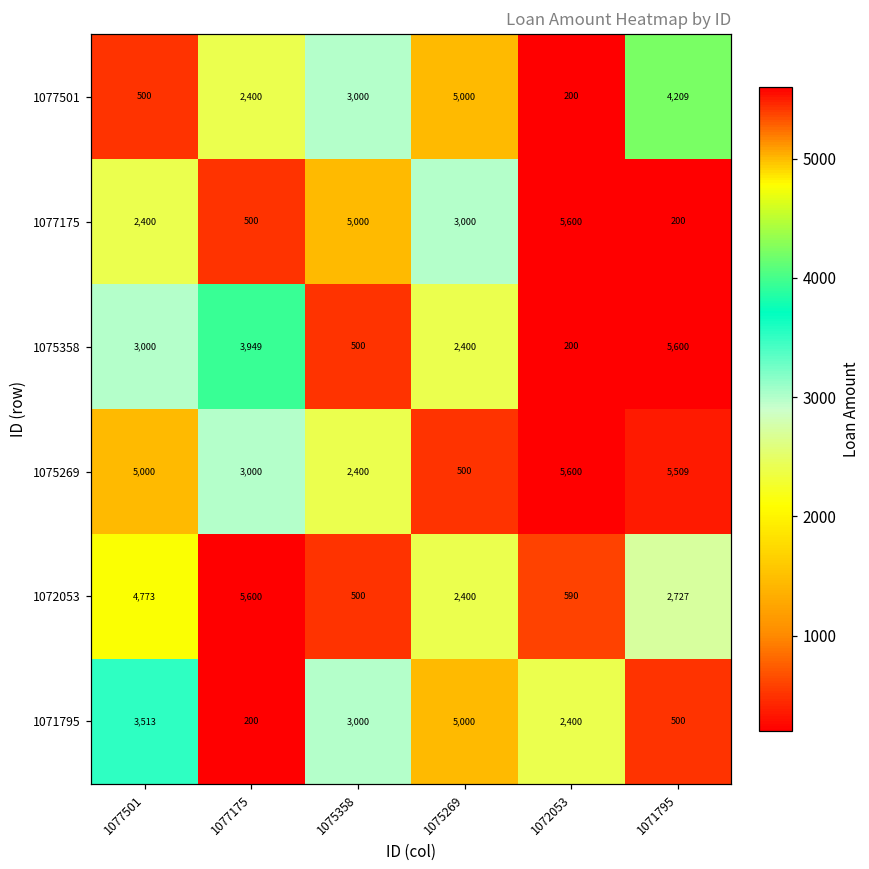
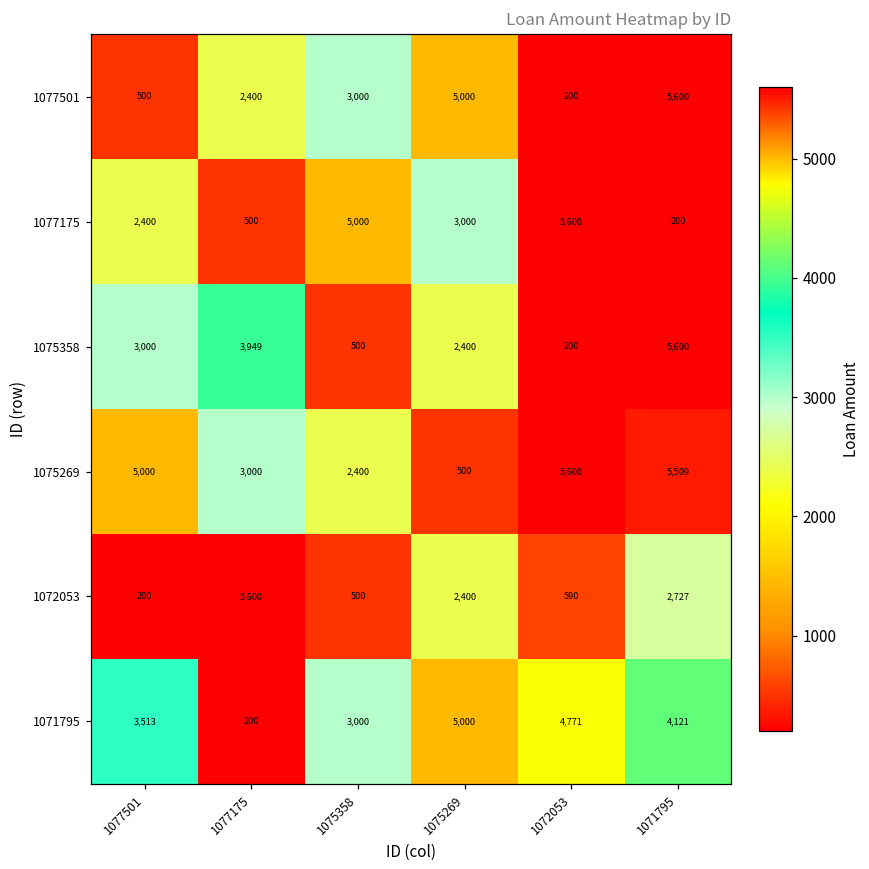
1077501, 1071795: 4,209 -> 5,600
1072053, 1077501: 4,773 -> 200
1071795, 1072053: 2,400 -> 4,771
1071795, 1071795: 500 -> 4,121
